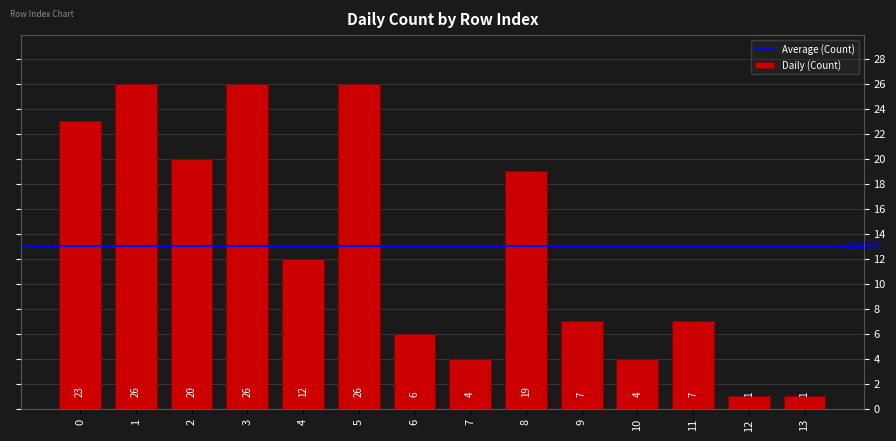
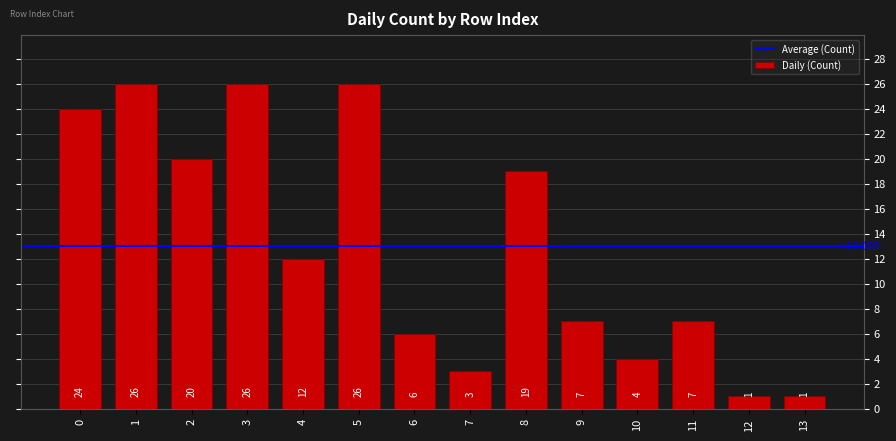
0: 23 -> 24
7: 4 -> 3
